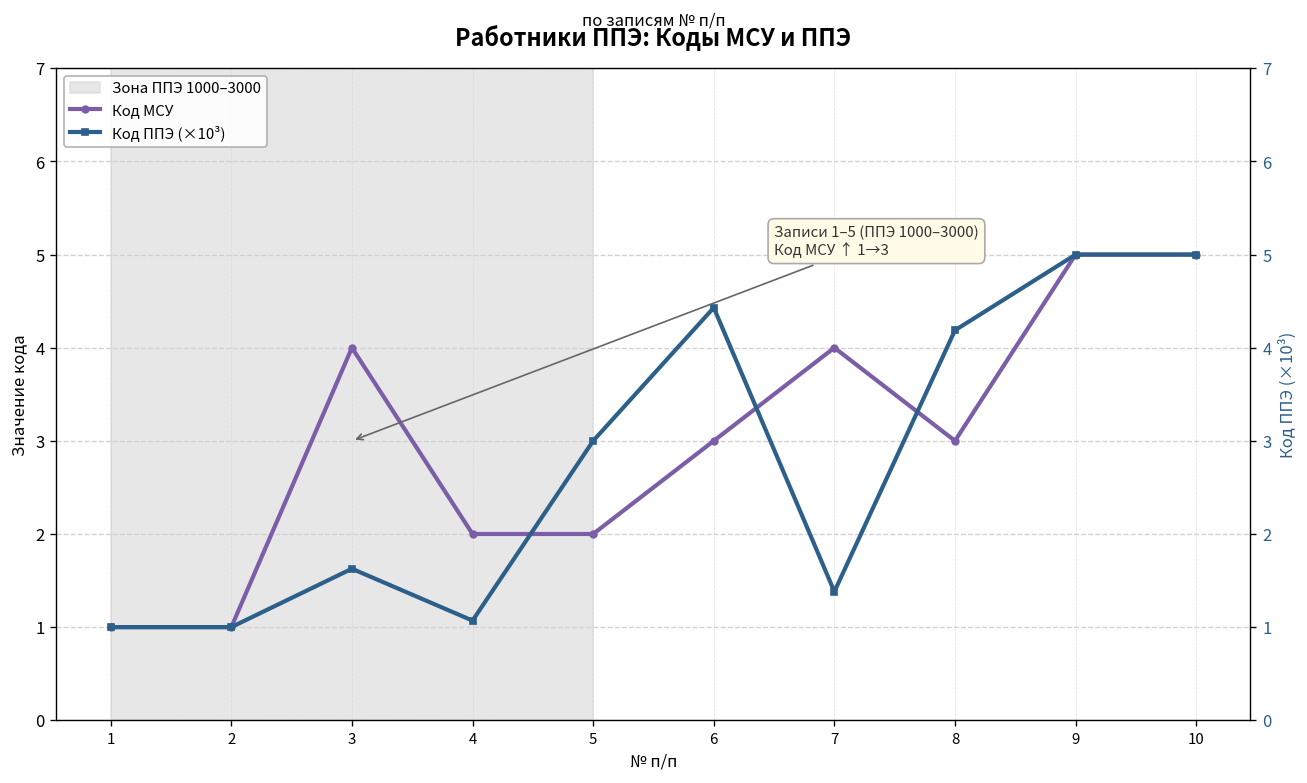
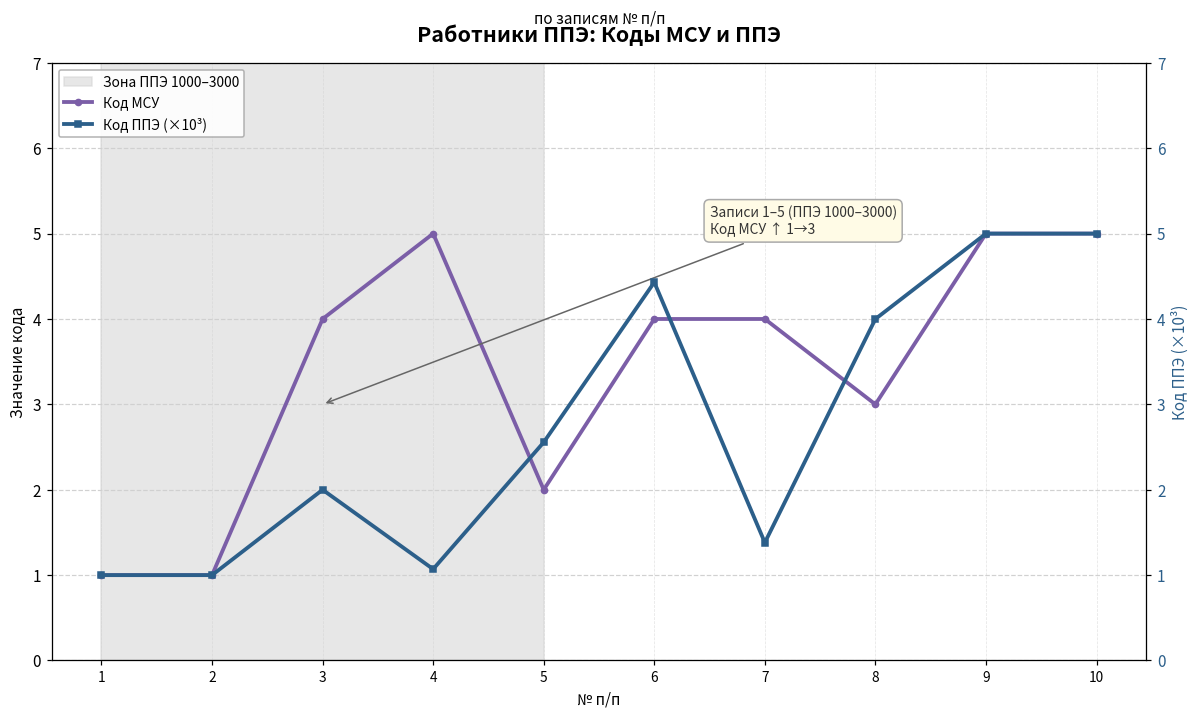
Код МСУ, 4: 2 -> 5
Код МСУ, 6: 3 -> 4
Код ППЭ (×10³), 3: 1.6 -> 2.0
Код ППЭ (×10³), 5: 3.0 -> 2.6
Код ППЭ (×10³), 8: 4.2 -> 4.0
